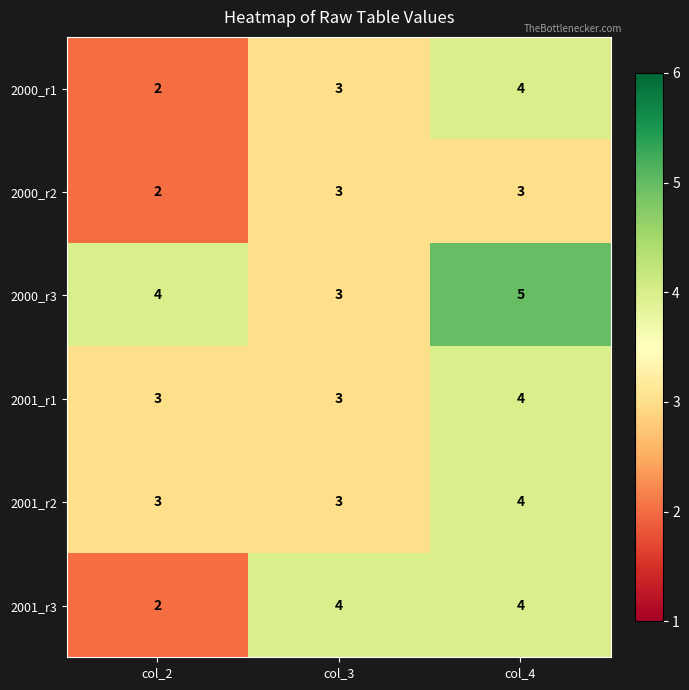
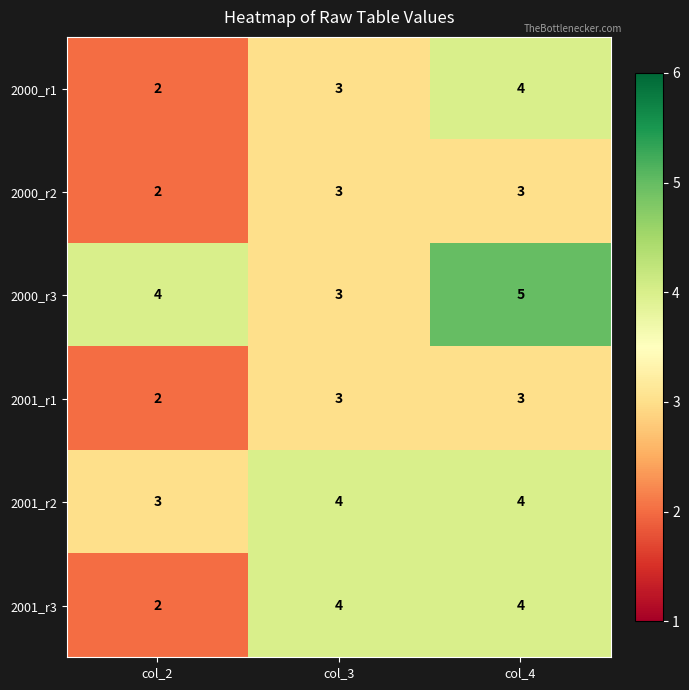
2001_r1, col_2: 3 -> 2
2001_r1, col_4: 4 -> 3
2001_r2, col_3: 3 -> 4
